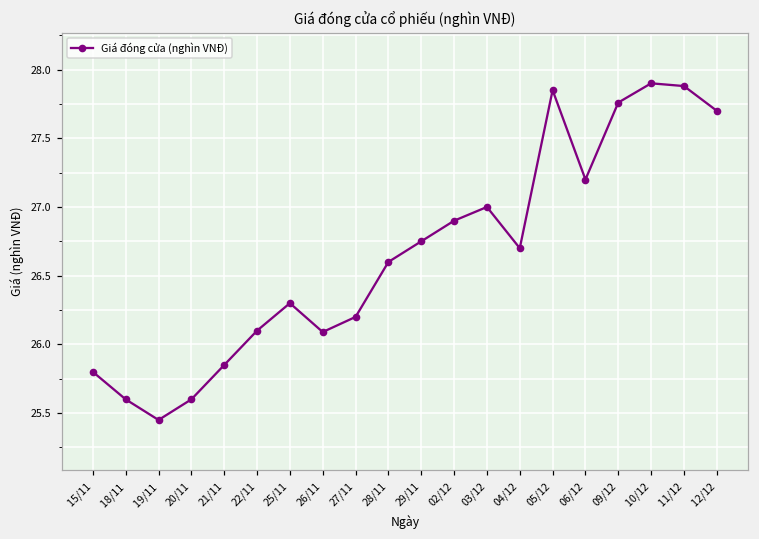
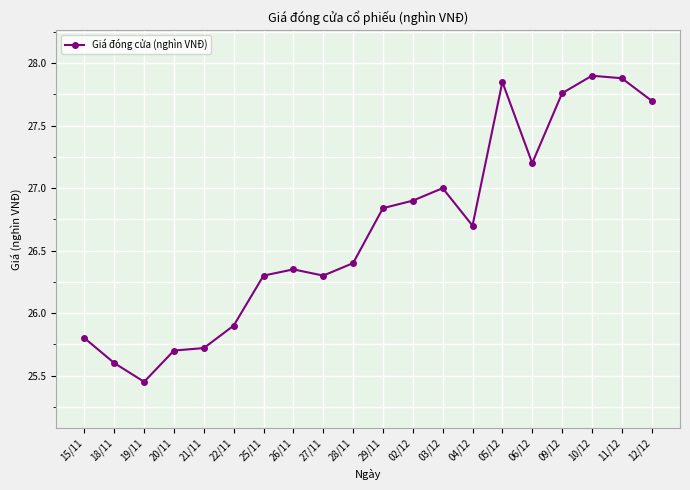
20/11: 25.6 -> 25.7
21/11: 25.85 -> 25.72
22/11: 26.1 -> 25.9
26/11: 26.09 -> 26.35
27/11: 26.2 -> 26.3
28/11: 26.6 -> 26.4
29/11: 26.75 -> 26.84
